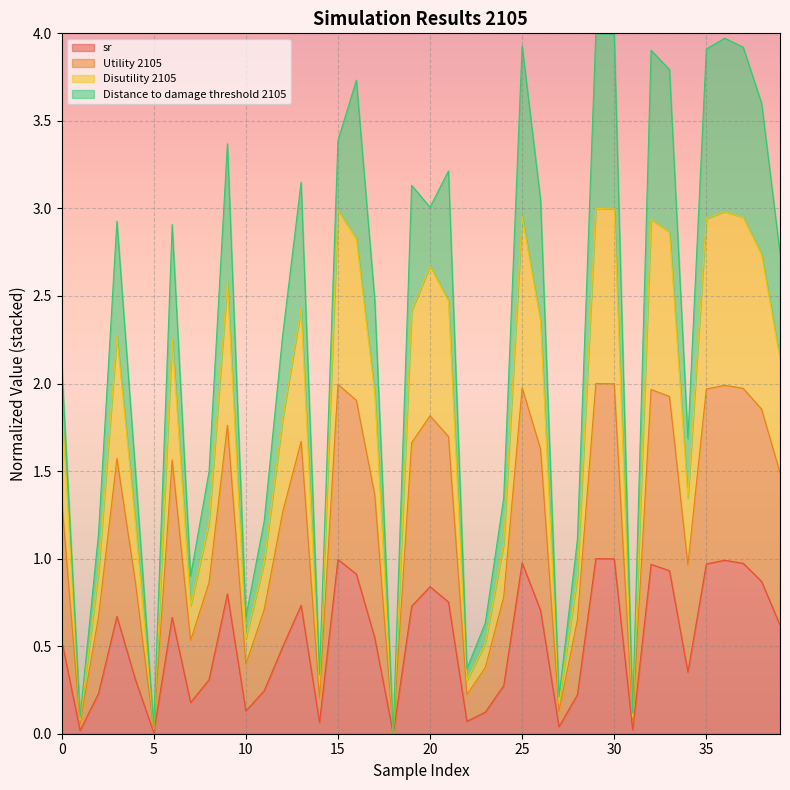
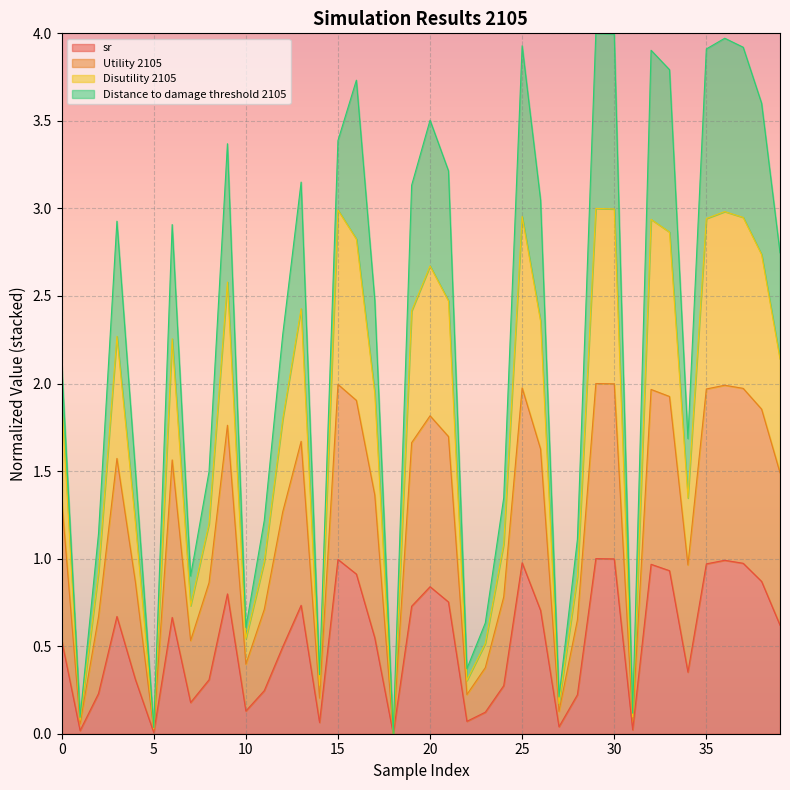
Distance to damage threshold 2105, 10: 0.12 -> 0.06
Distance to damage threshold 2105, 20: 0.34 -> 0.83
